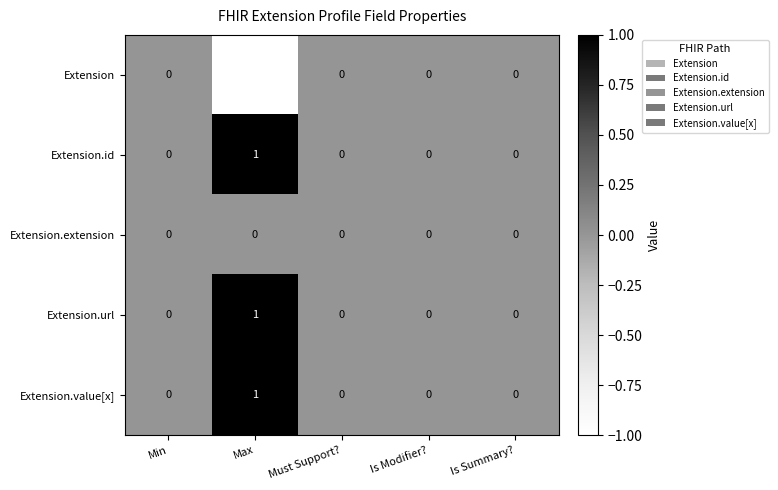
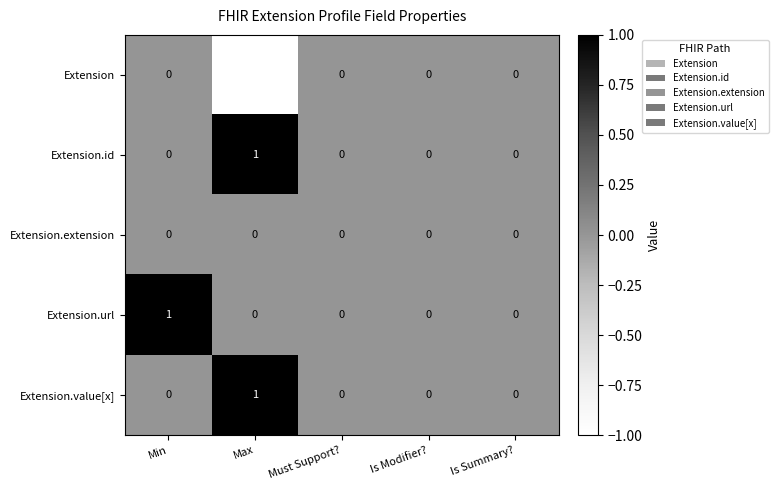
Extension.url, Min: 0 -> 1
Extension.url, Max: 1 -> 0
